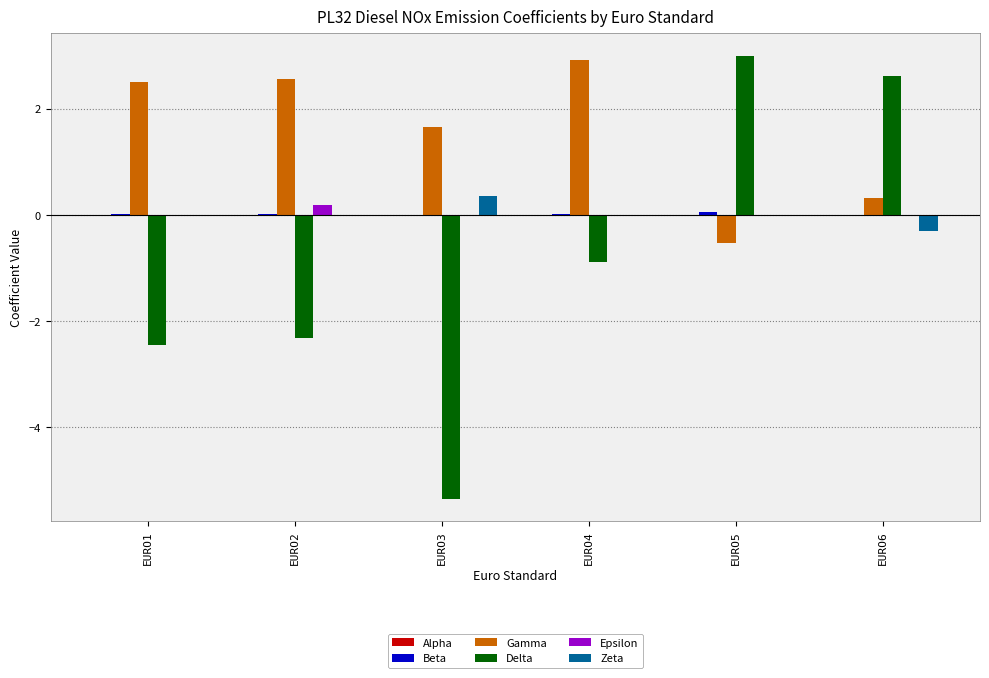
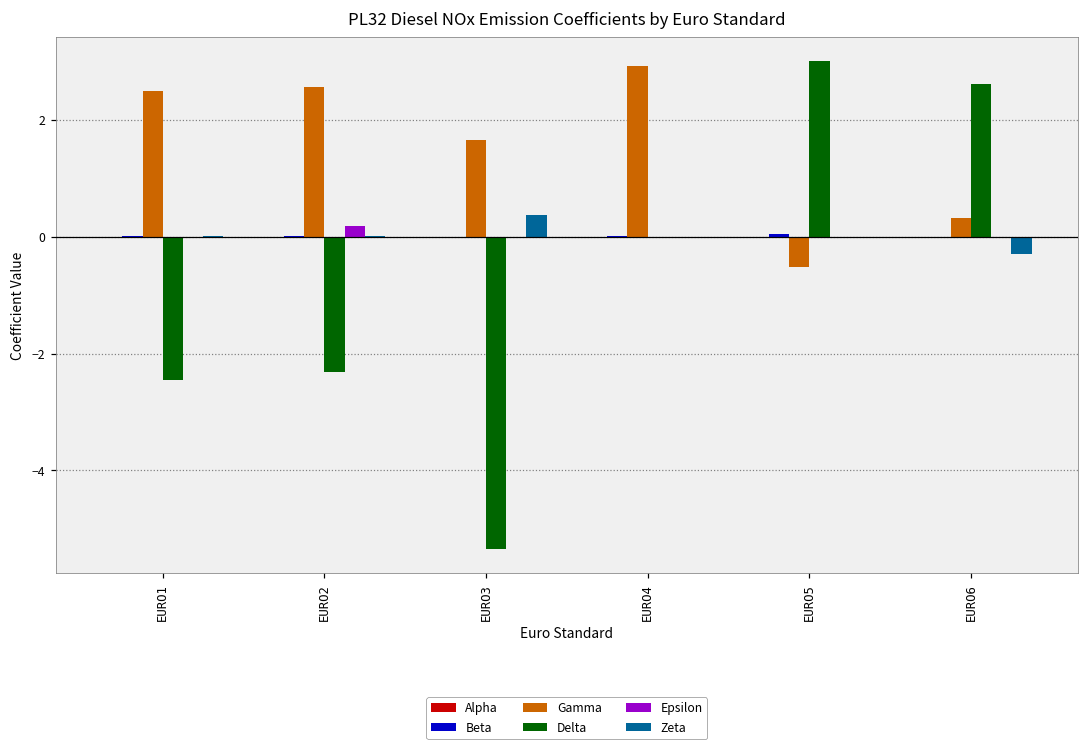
Delta, EURO4: -0.9 -> 0.0
